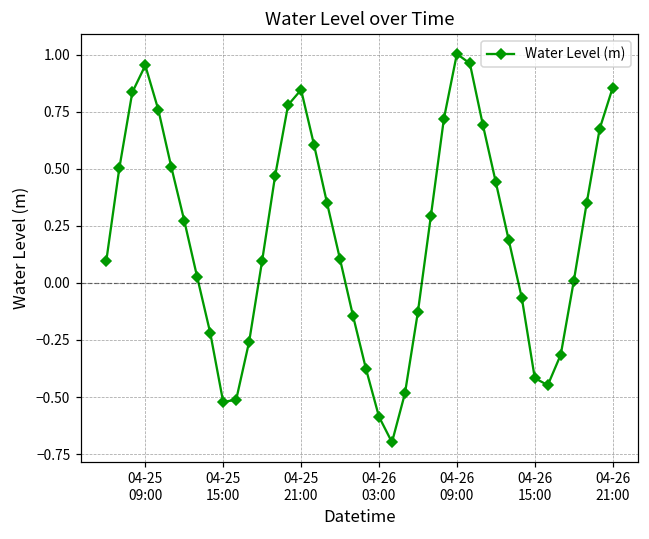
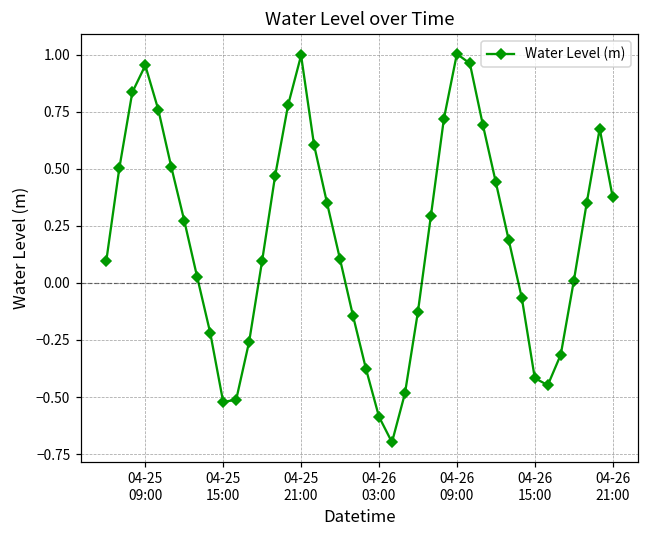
04-25 21:00: 0.85 -> 1.00
04-26 21:00: 0.86 -> 0.38
